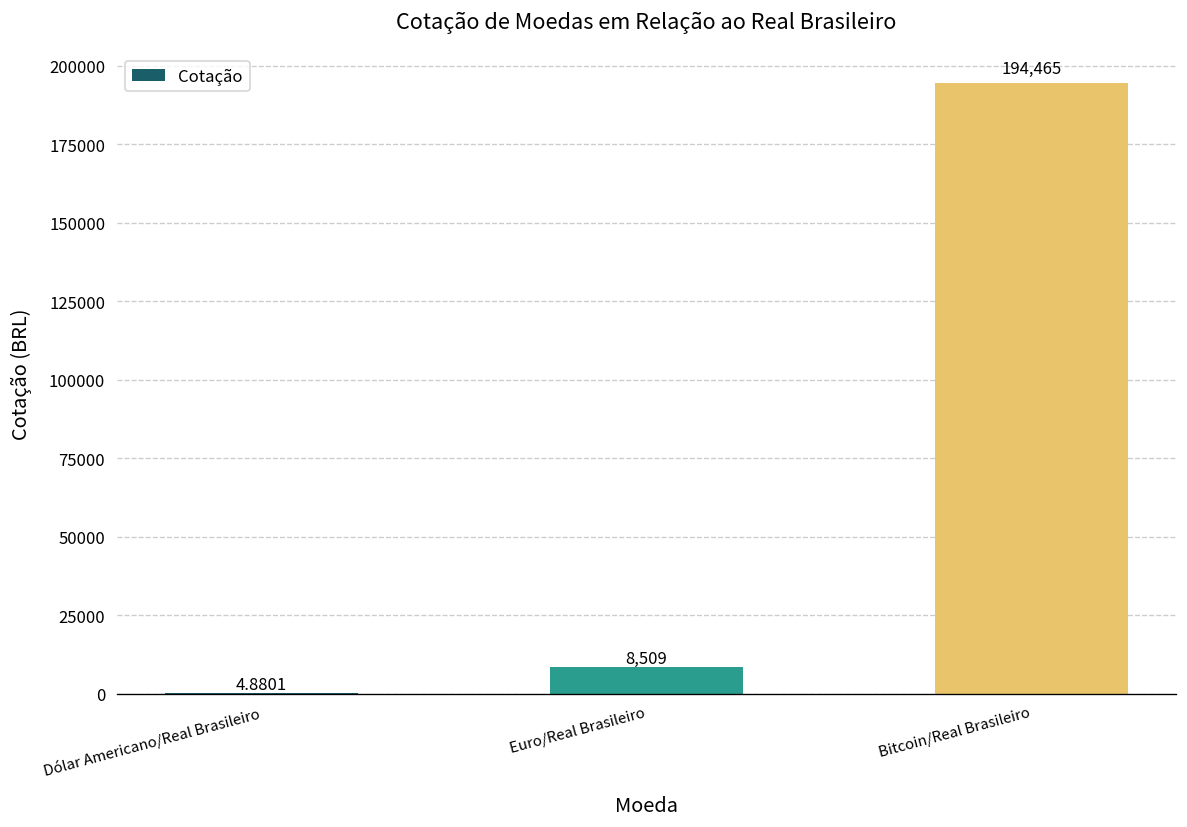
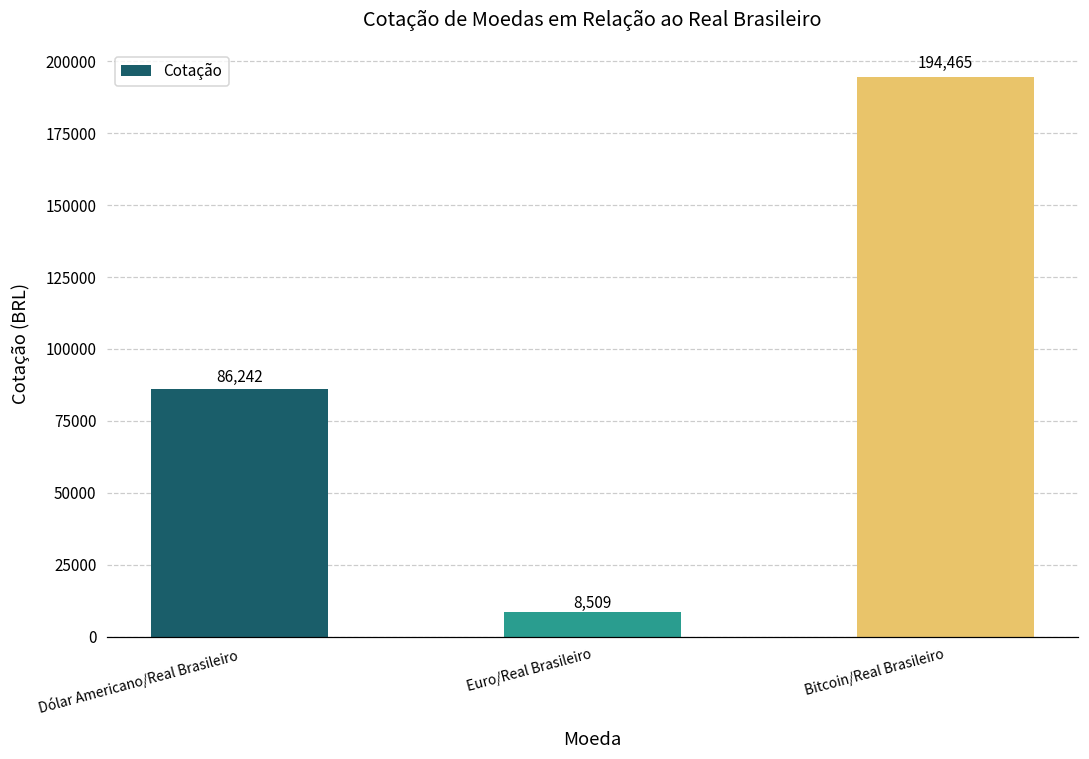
Dólar Americano/Real Brasileiro: 4.8801 -> 86,242
